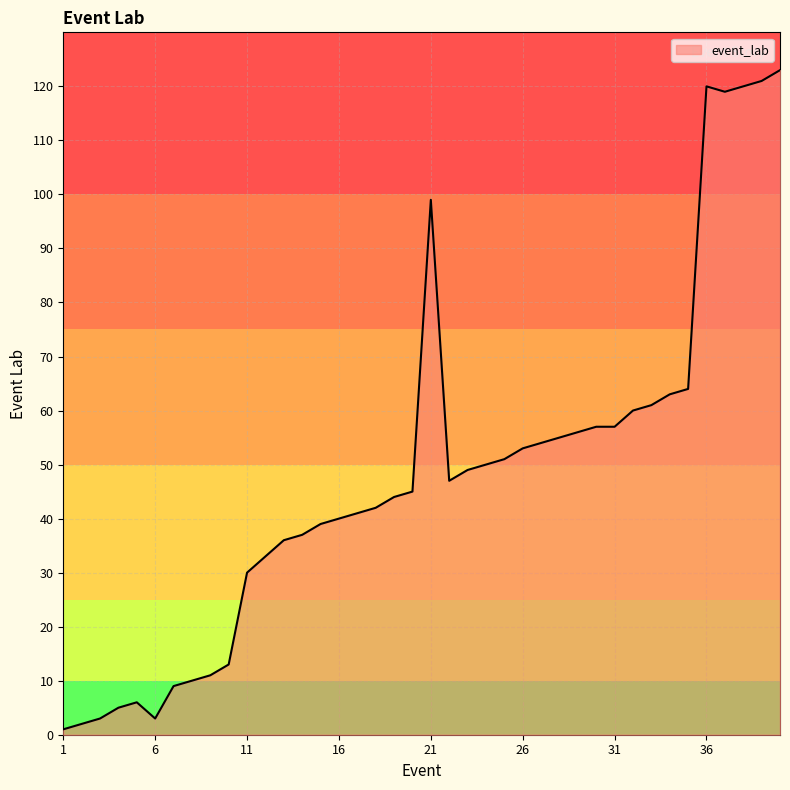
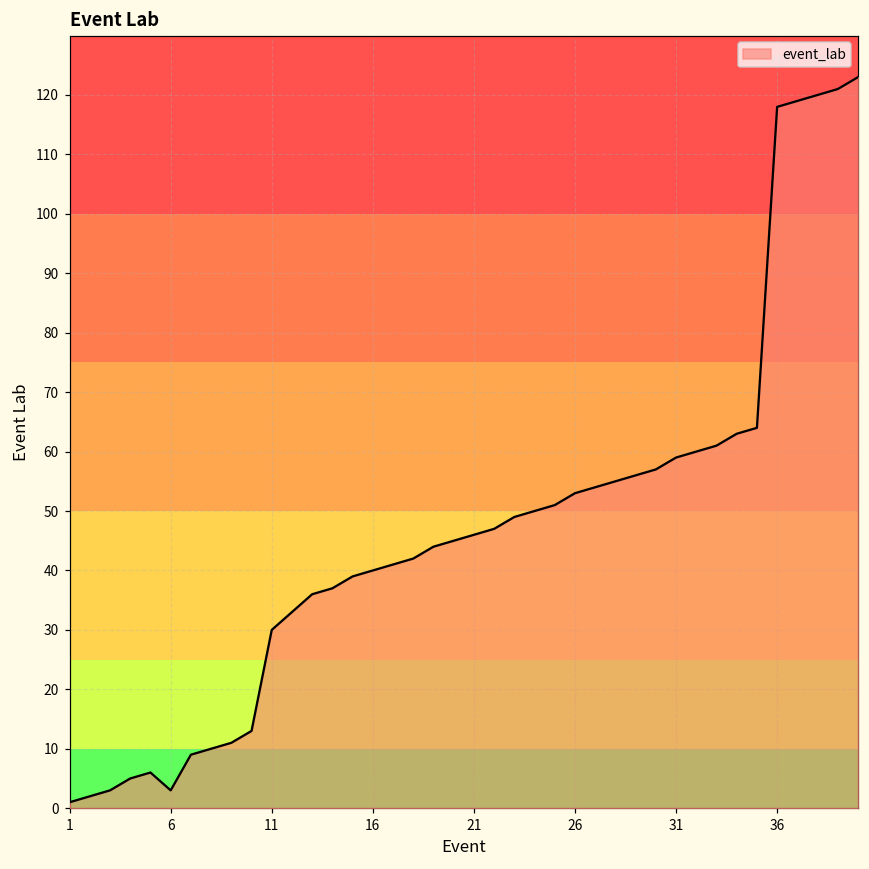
21: 99 -> 46
31: 57 -> 59
36: 120 -> 118
